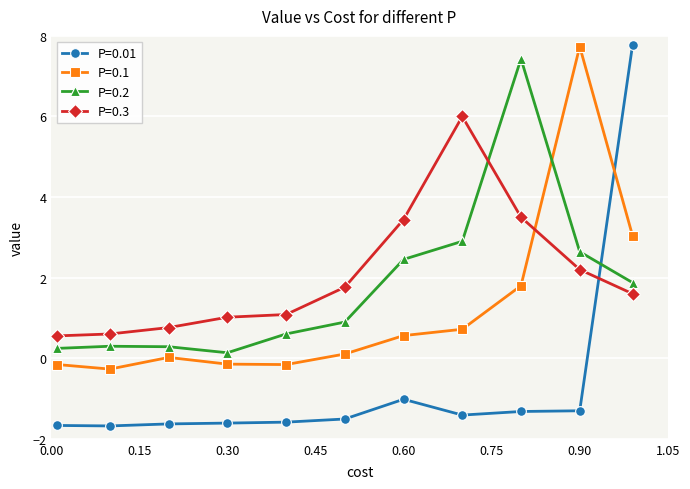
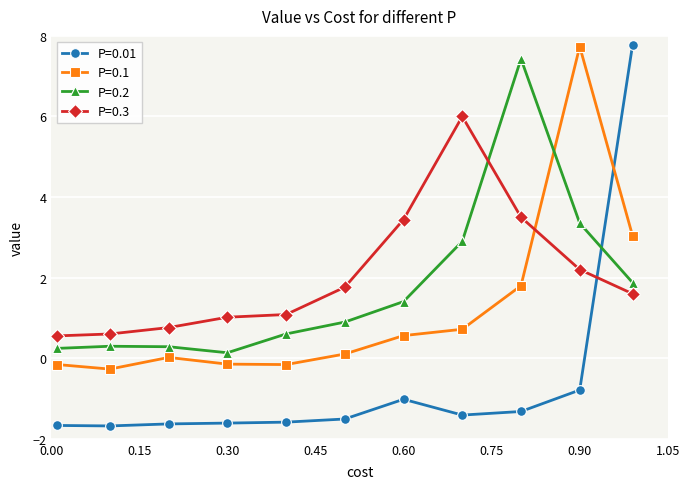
P=0.2, 0.60: 2.5 -> 1.4
P=0.01, 0.90: -1.3 -> -0.8
P=0.2, 0.90: 2.6 -> 3.4
